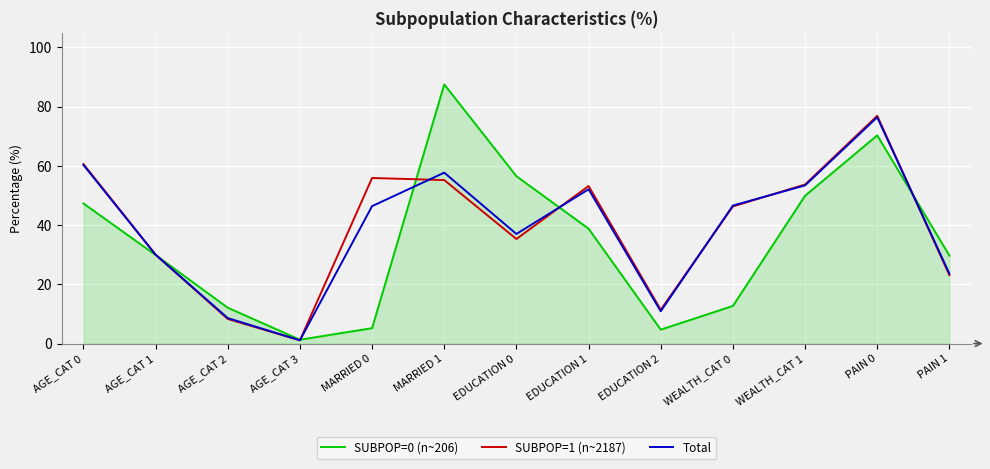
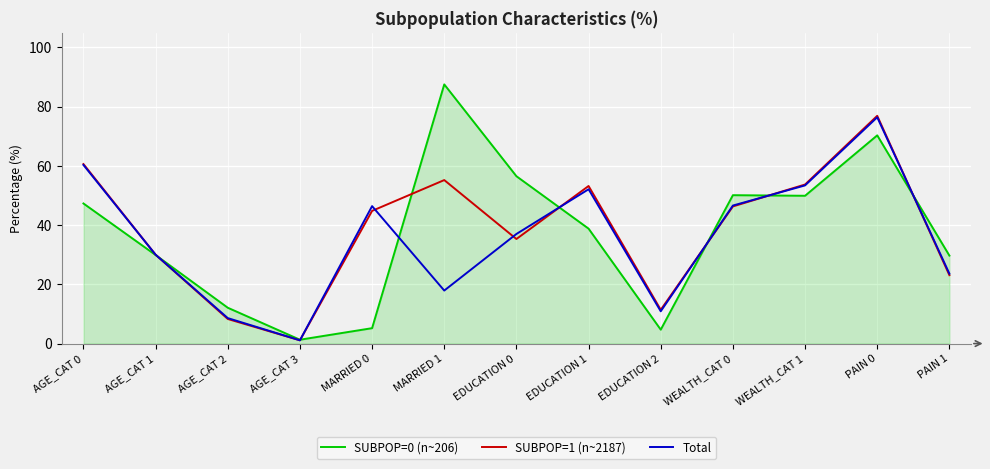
SUBPOP=1 (n~2187), MARRIED 0: 56 -> 45
Total, MARRIED 1: 58 -> 18
SUBPOP=0 (n~206), WEALTH_CAT 0: 13 -> 50
